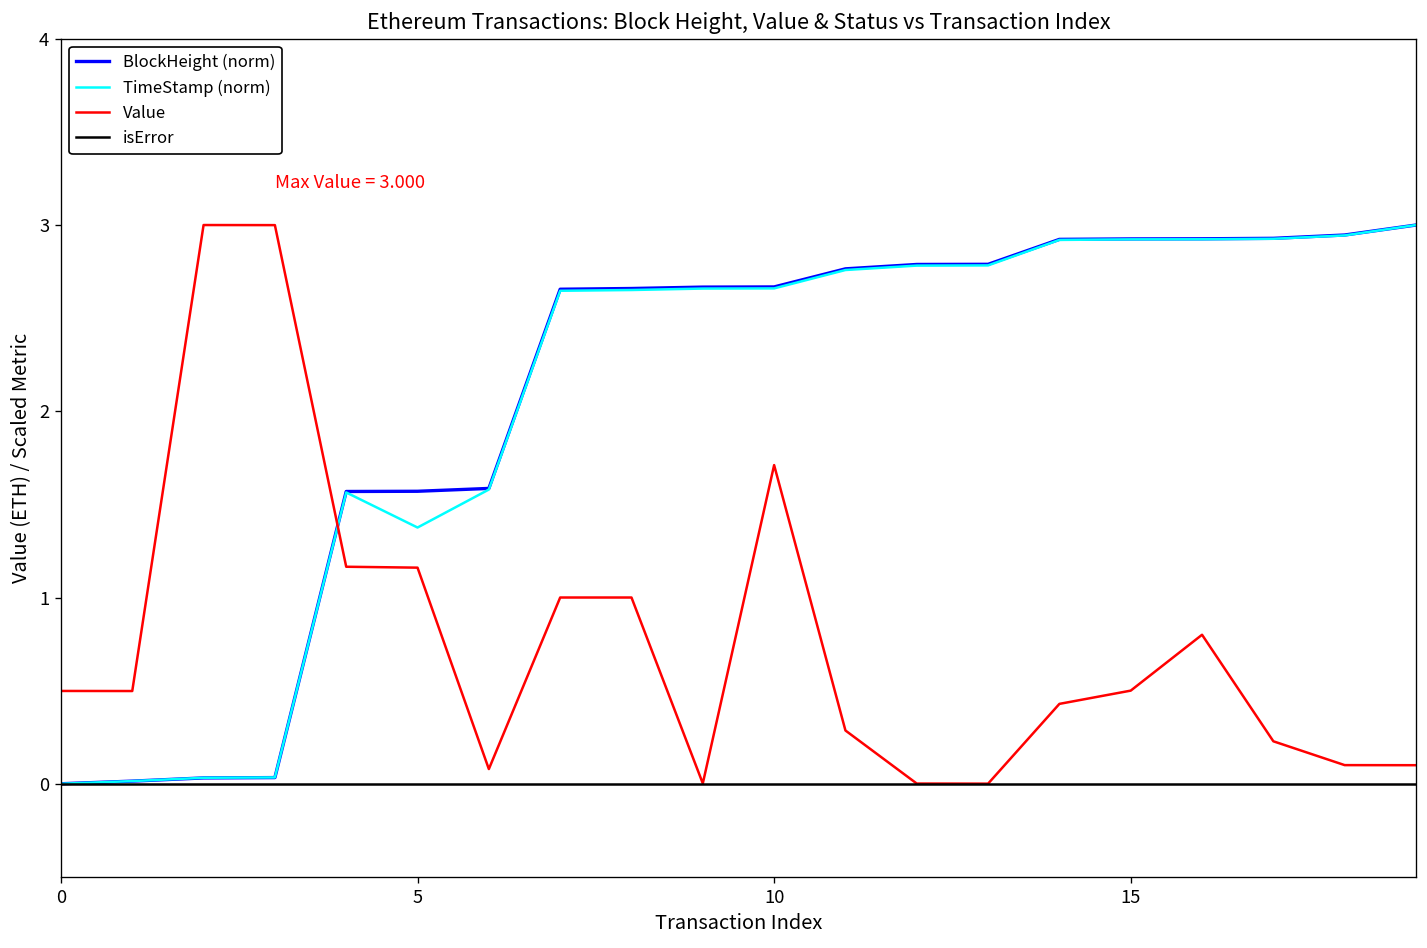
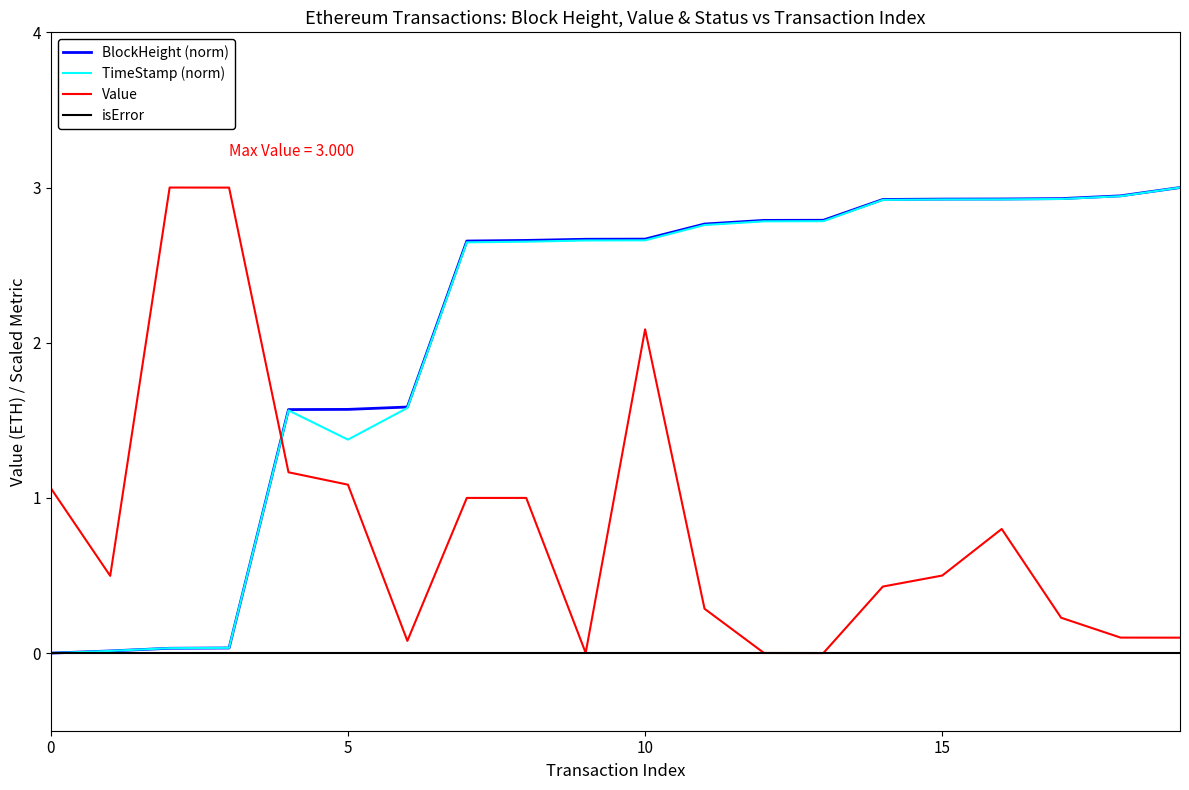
Value, 0: 0.50 -> 1.06
Value, 5: 1.16 -> 1.09
Value, 10: 1.71 -> 2.09
